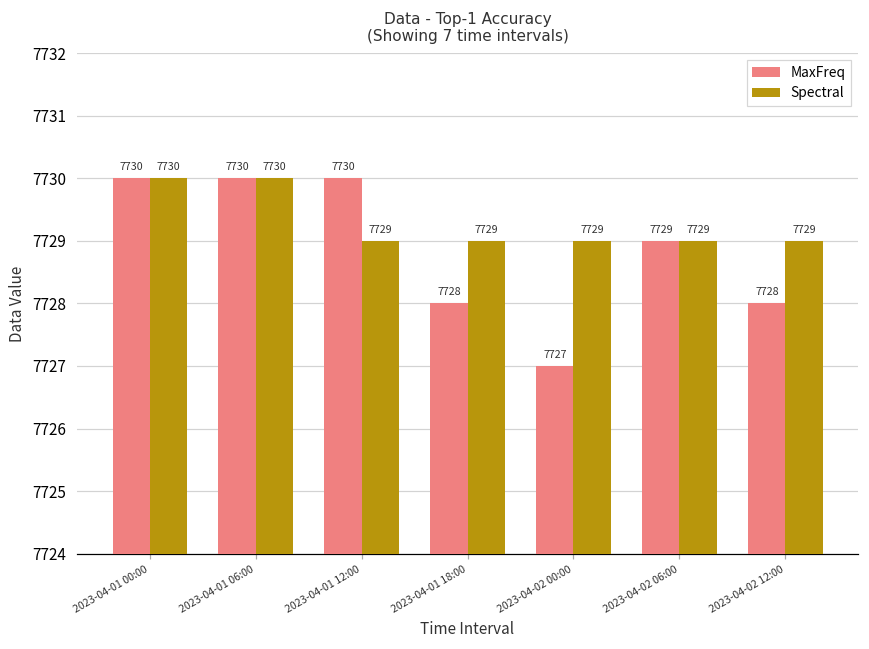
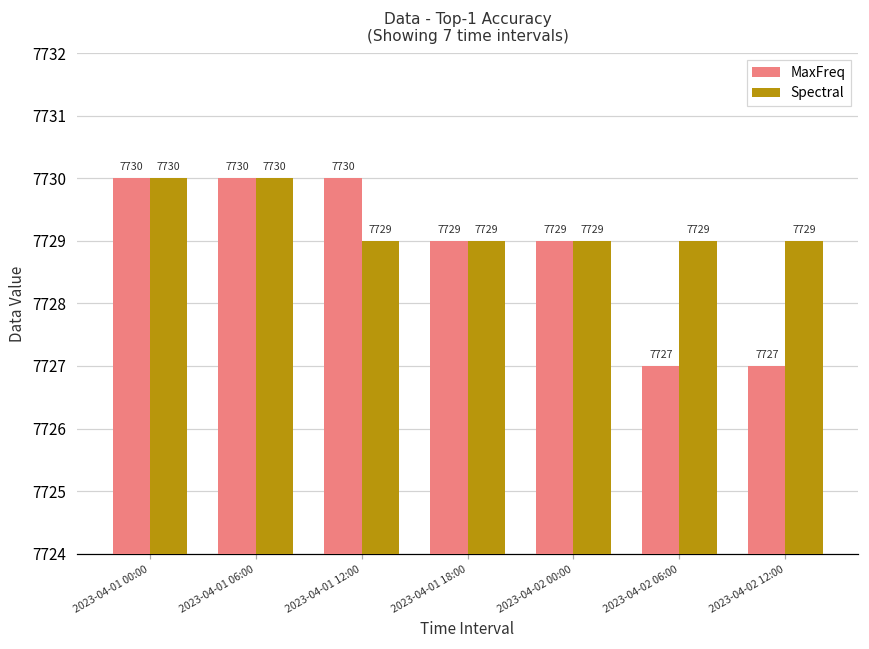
MaxFreq, 2023-04-01 18:00: 7728 -> 7729
MaxFreq, 2023-04-02 00:00: 7727 -> 7729
MaxFreq, 2023-04-02 06:00: 7729 -> 7727
MaxFreq, 2023-04-02 12:00: 7728 -> 7727
